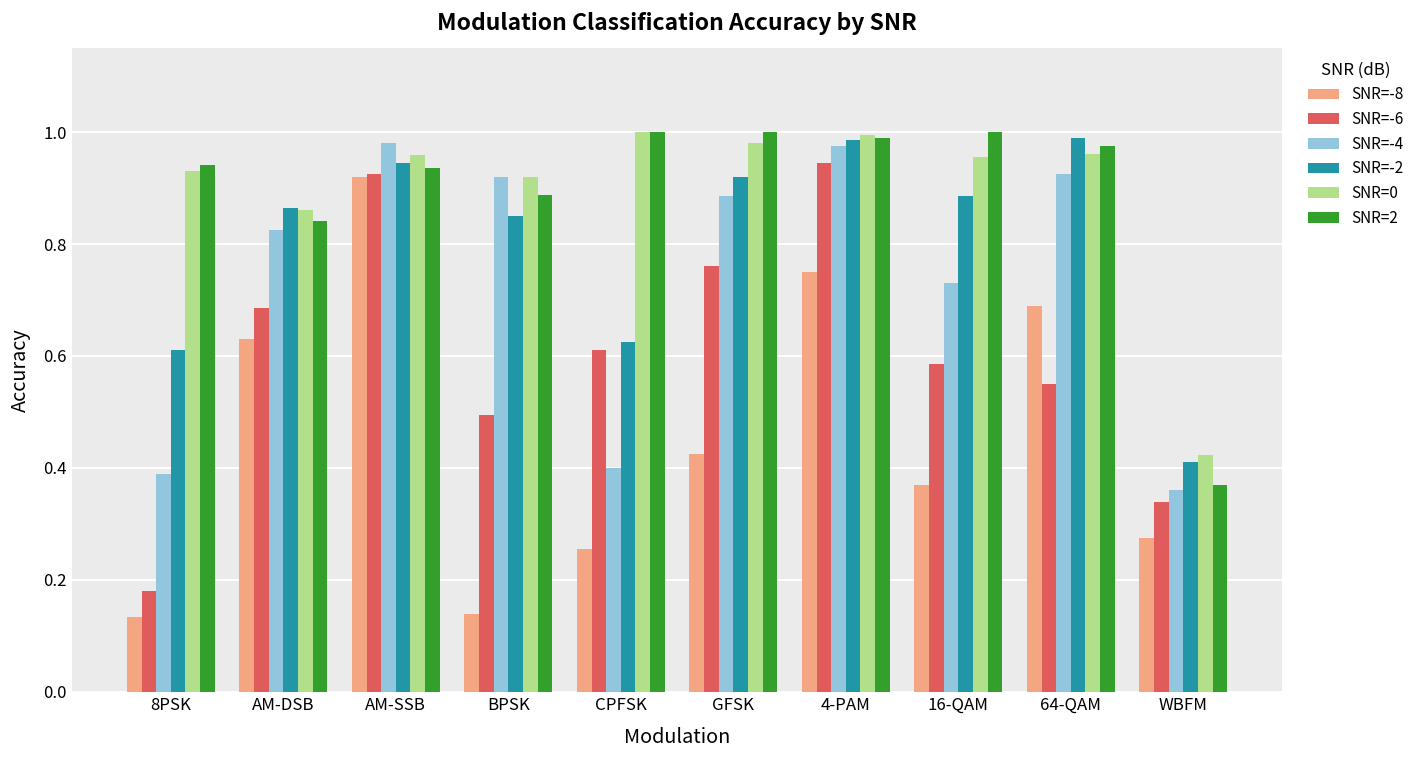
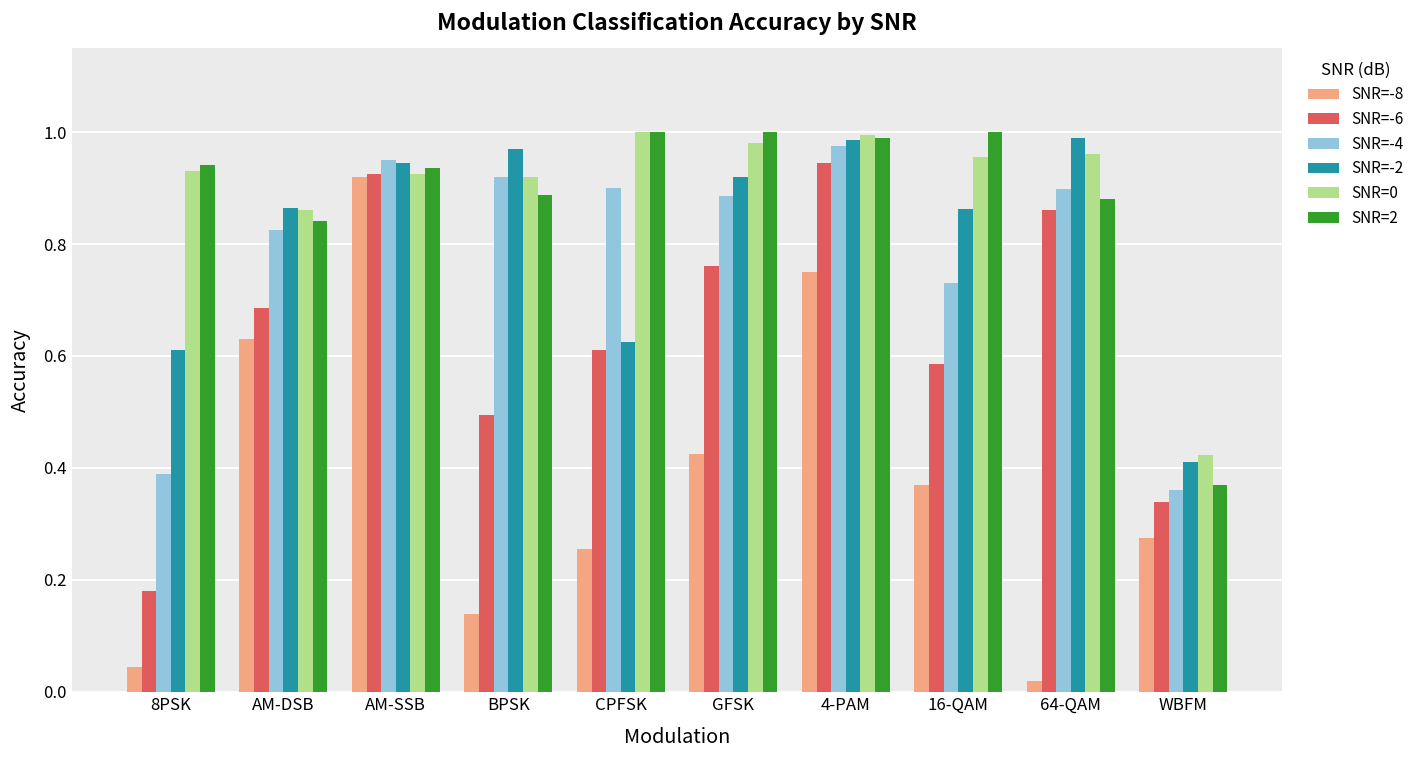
SNR=-8, 8PSK: 0.13 -> 0.05
SNR=-4, AM-SSB: 0.98 -> 0.95
SNR=0, AM-SSB: 0.96 -> 0.93
SNR=-2, BPSK: 0.85 -> 0.97
SNR=-4, CPFSK: 0.4 -> 0.9
SNR=-2, 16-QAM: 0.89 -> 0.86
SNR=-8, 64-QAM: 0.69 -> 0.02
SNR=-6, 64-QAM: 0.55 -> 0.86
SNR=-4, 64-QAM: 0.93 -> 0.90
SNR=2, 64-QAM: 0.98 -> 0.88
